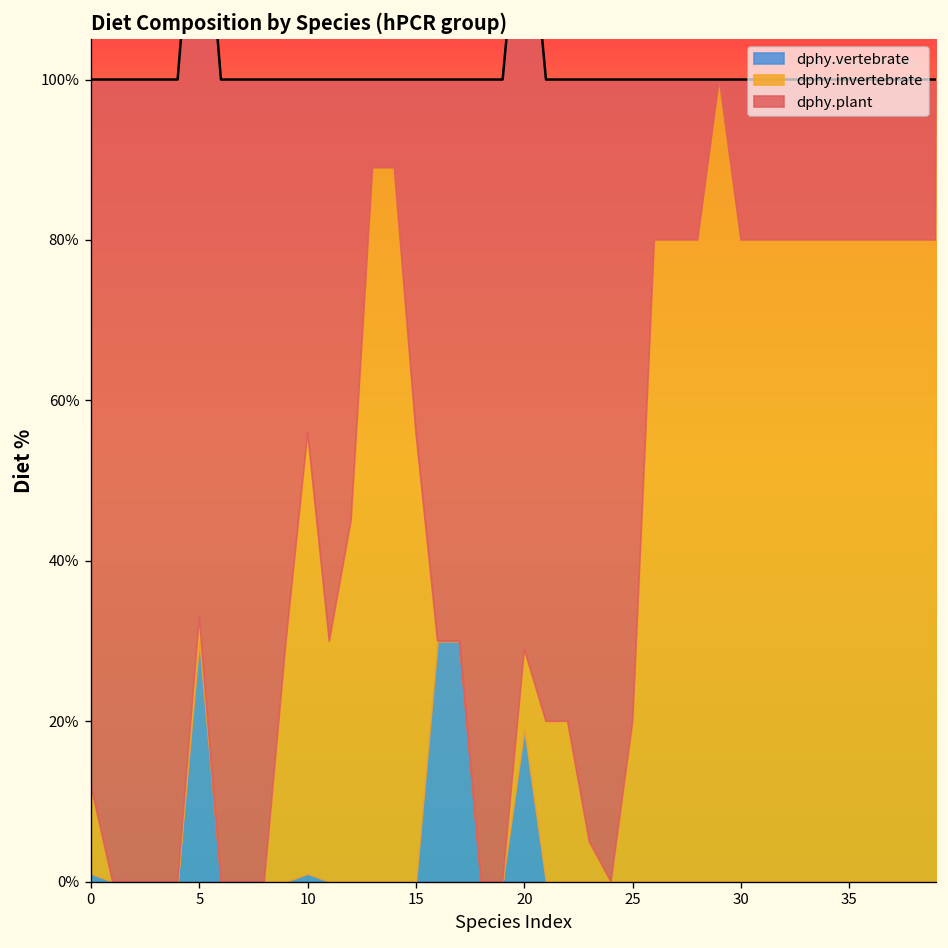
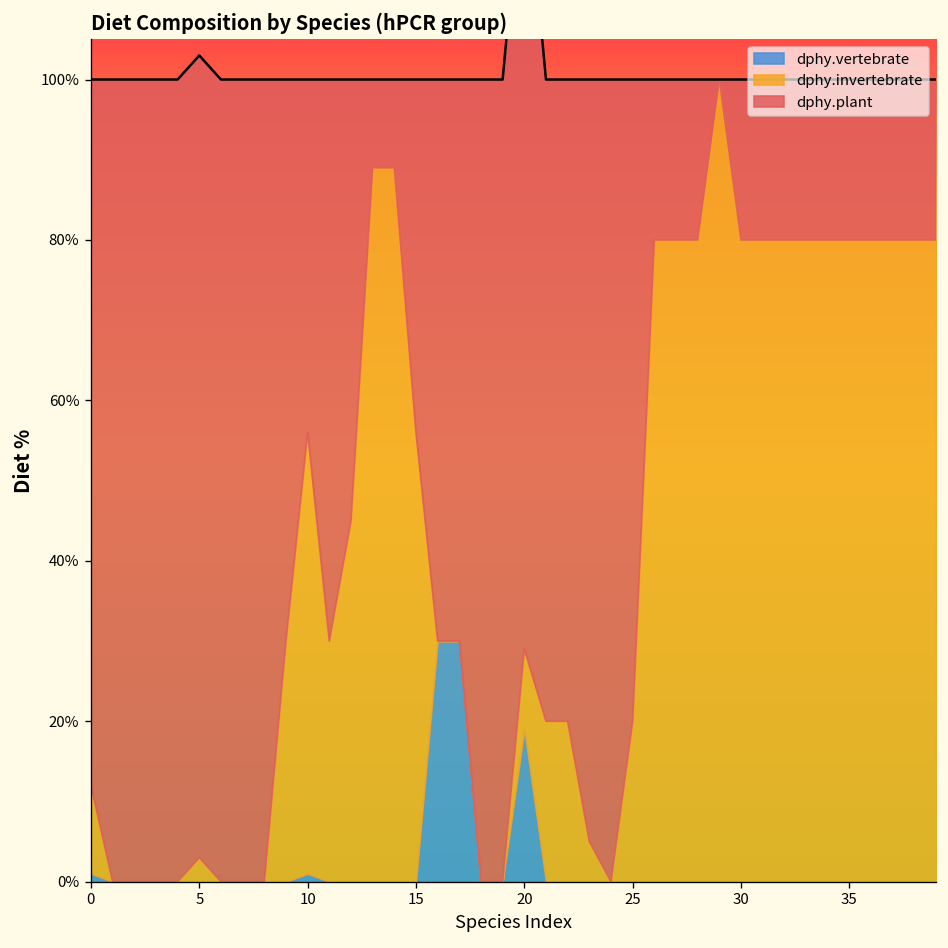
dphy.vertebrate, 5: 30% -> 0%
